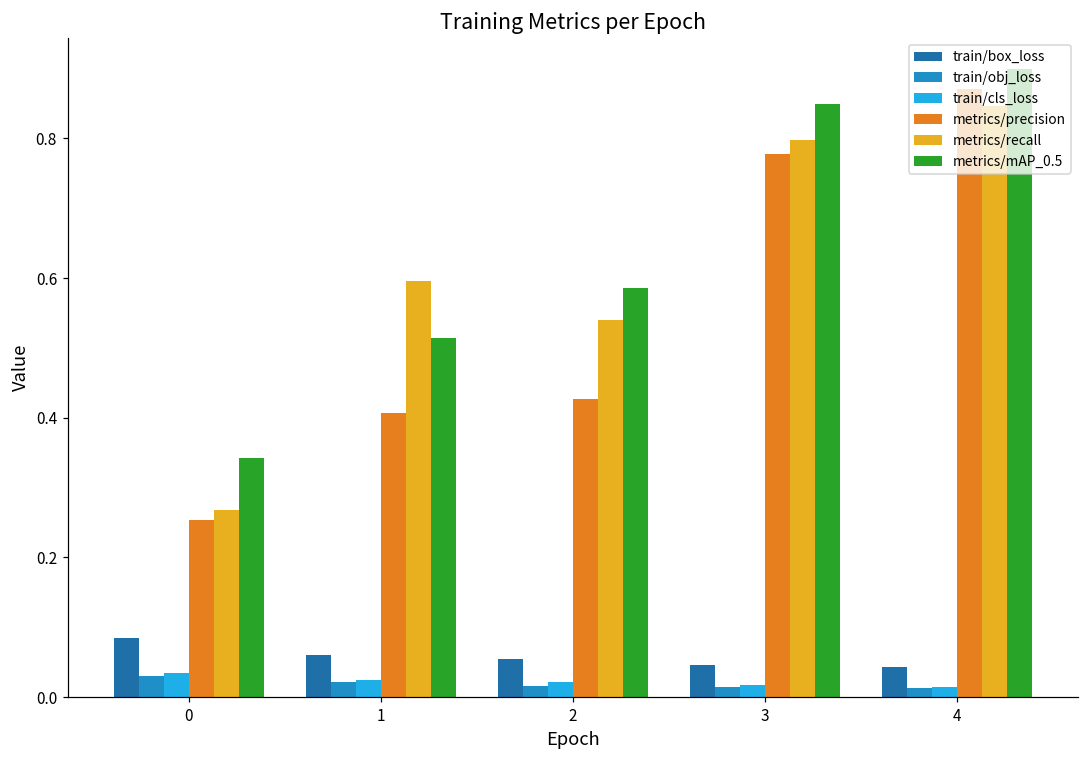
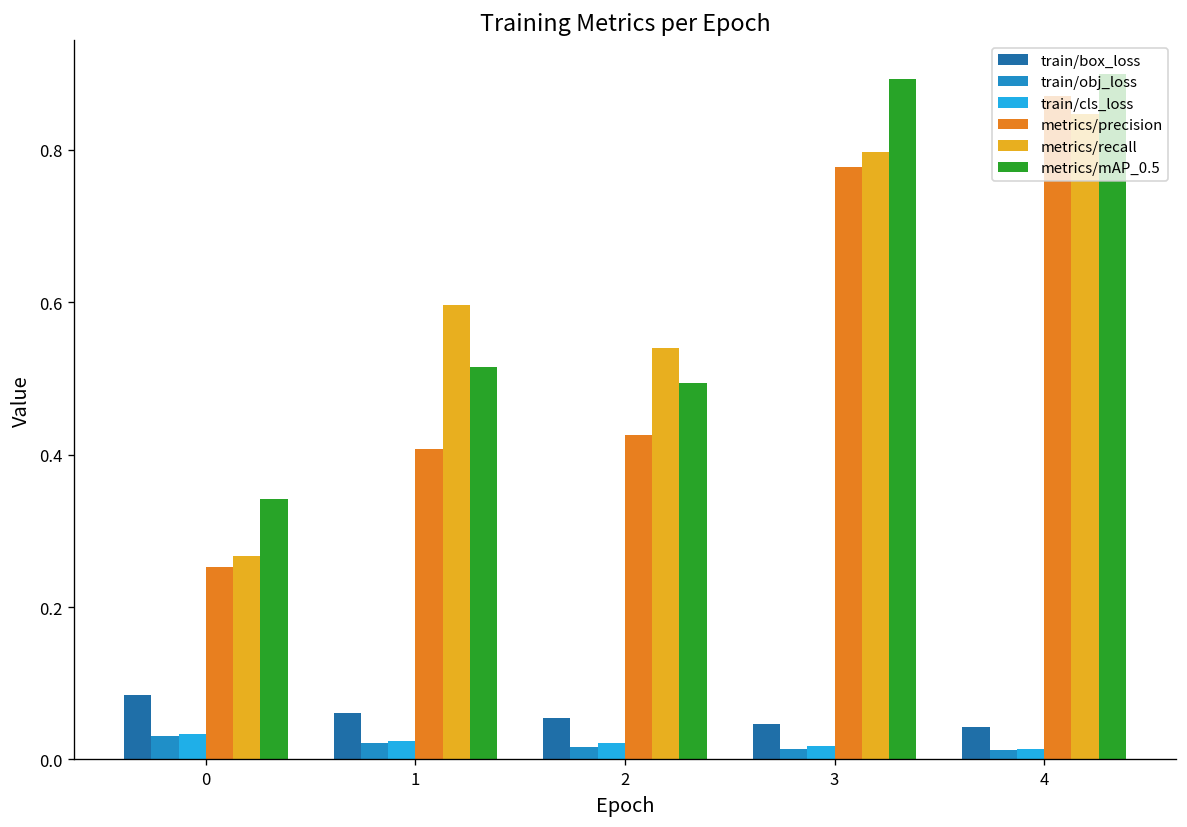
metrics/mAP_0.5, 2: 0.59 -> 0.49
metrics/mAP_0.5, 3: 0.85 -> 0.89
